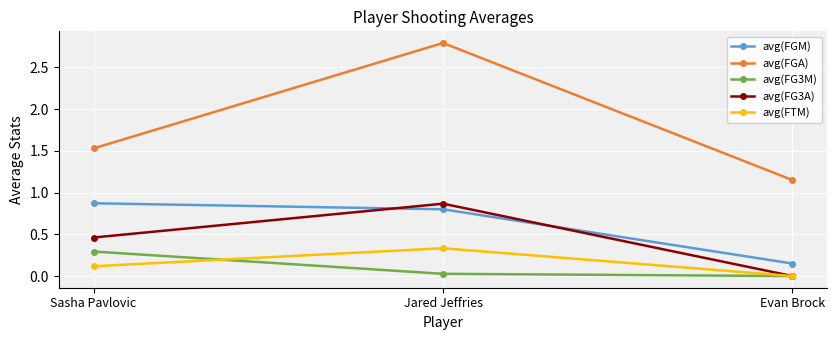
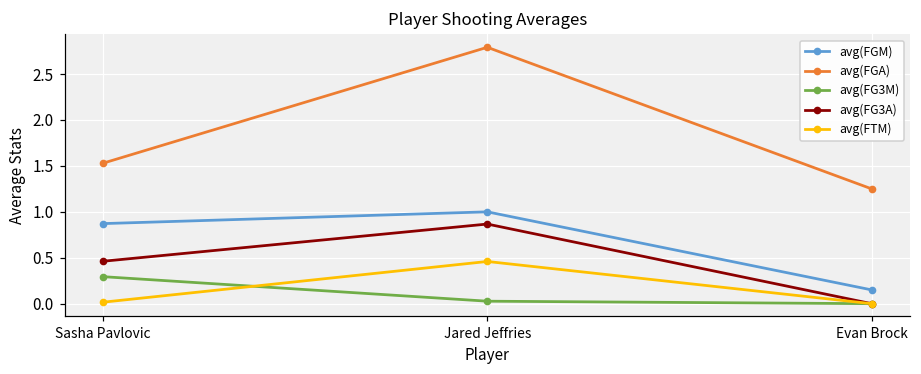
avg(FTM), Sasha Pavlovic: 0.1 -> 0.0
avg(FGM), Jared Jeffries: 0.8 -> 1.0
avg(FTM), Jared Jeffries: 0.3 -> 0.5
avg(FGA), Evan Brock: 1.2 -> 1.3
